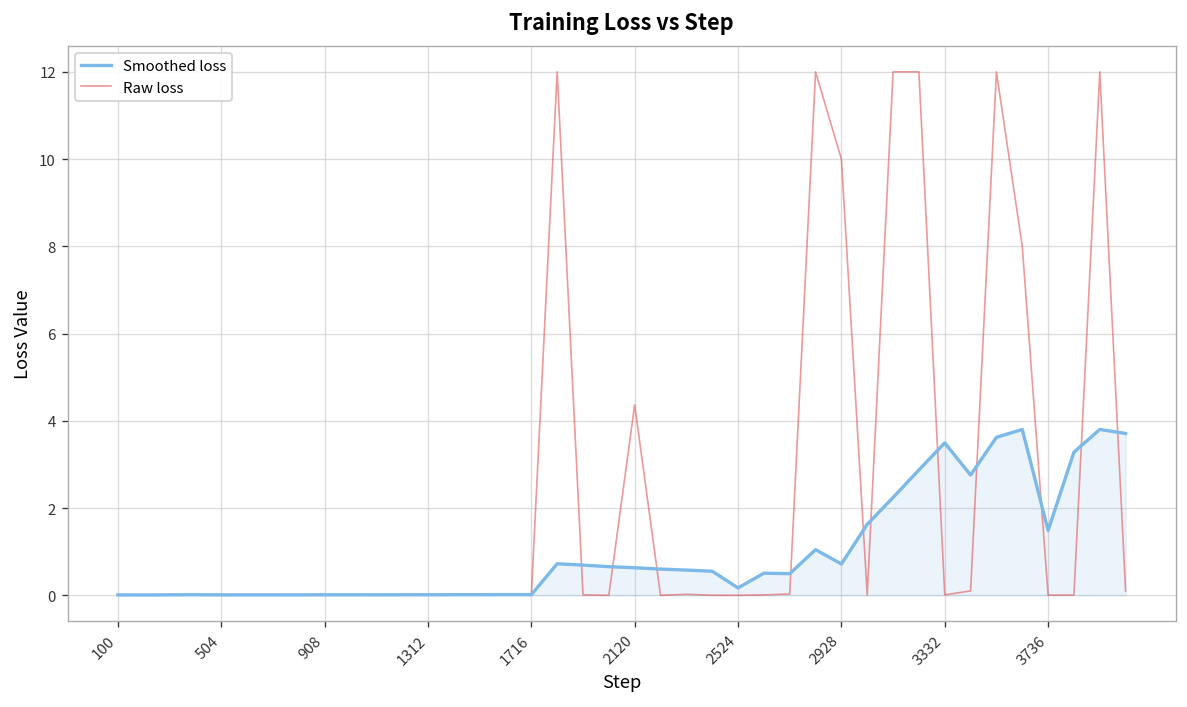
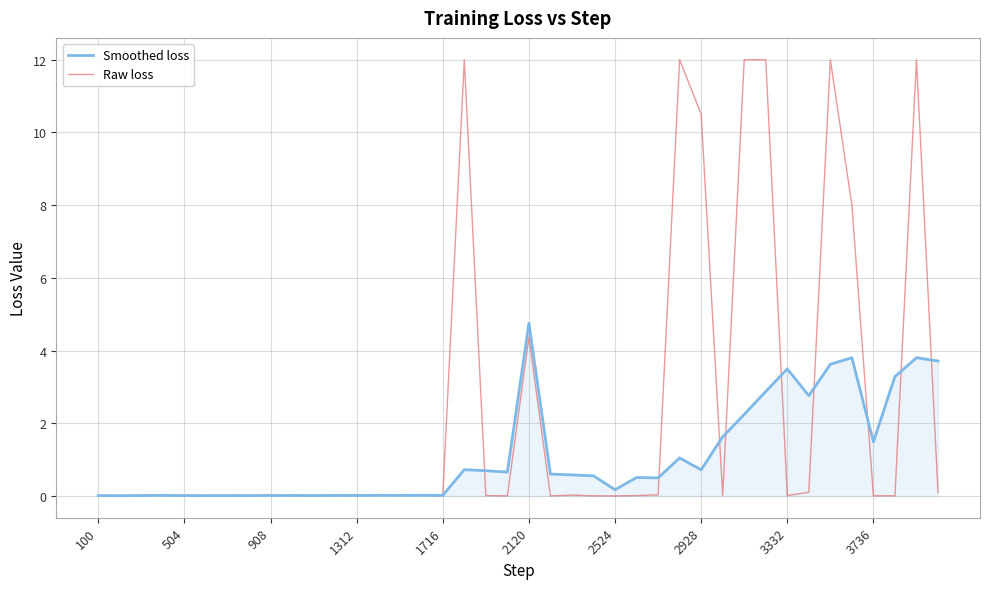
Smoothed loss, 2120: 0.6 -> 4.8
Raw loss, 2928: 10.0 -> 10.5
